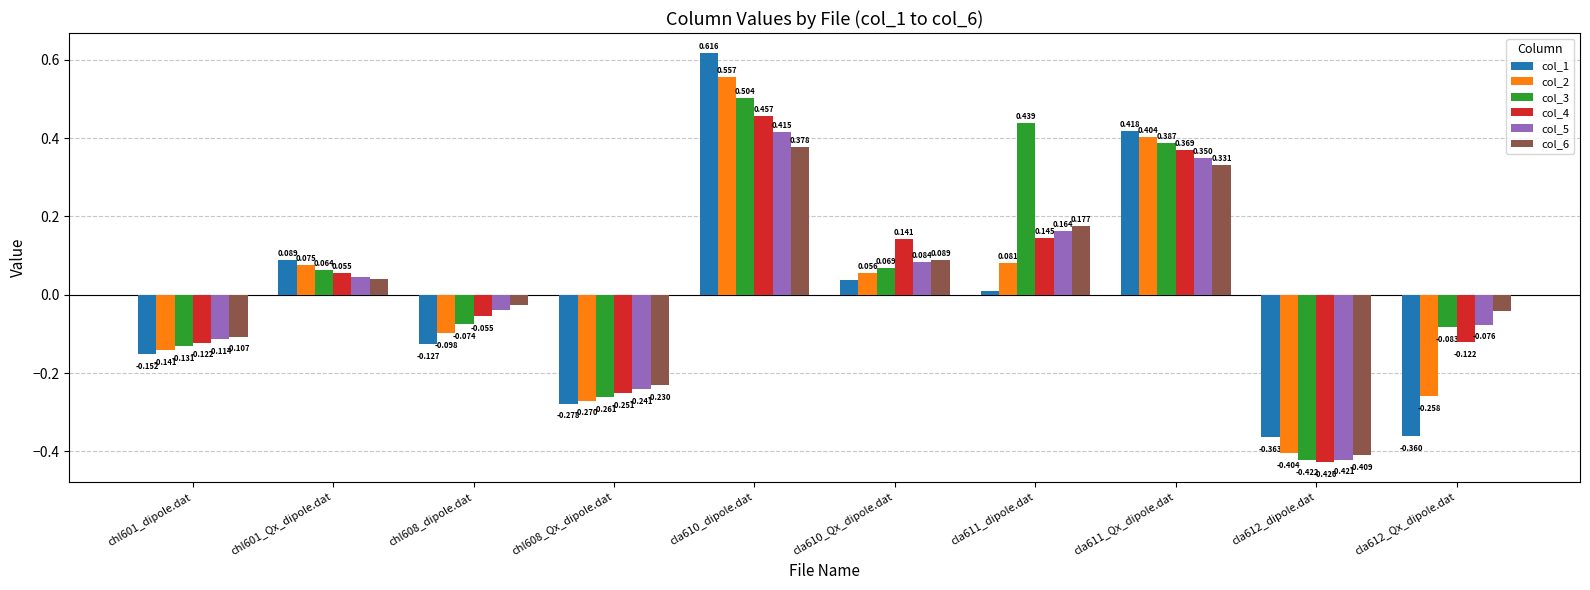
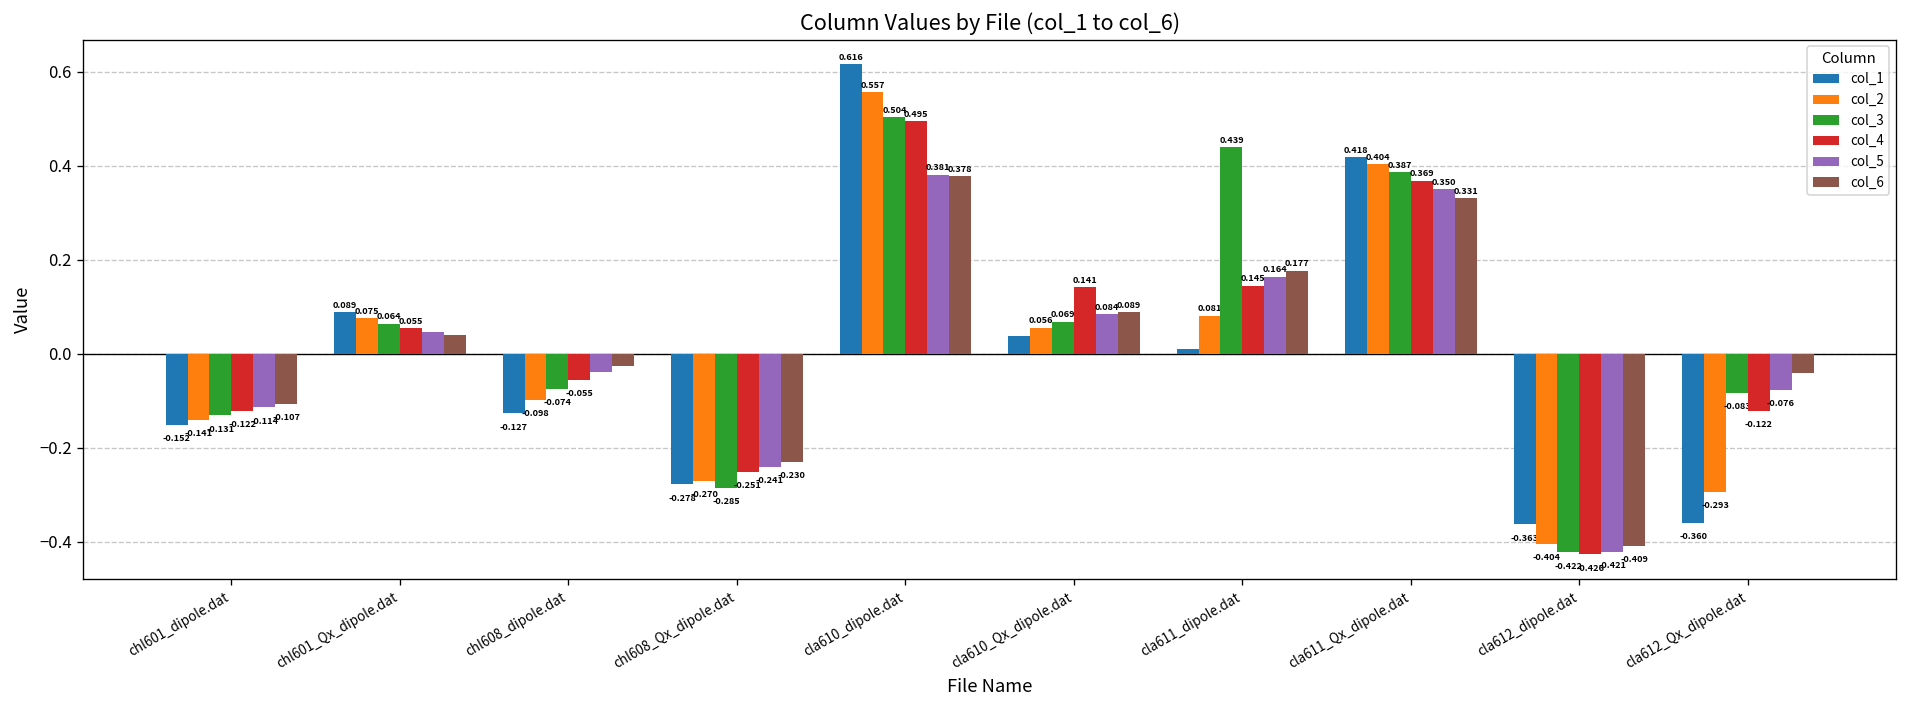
col_3, chl608_Qx_dipole.dat: -0.261 -> -0.285
col_4, cla610_dipole.dat: 0.457 -> 0.495
col_5, cla610_dipole.dat: 0.415 -> 0.381
col_2, cla612_Qx_dipole.dat: -0.258 -> -0.293
